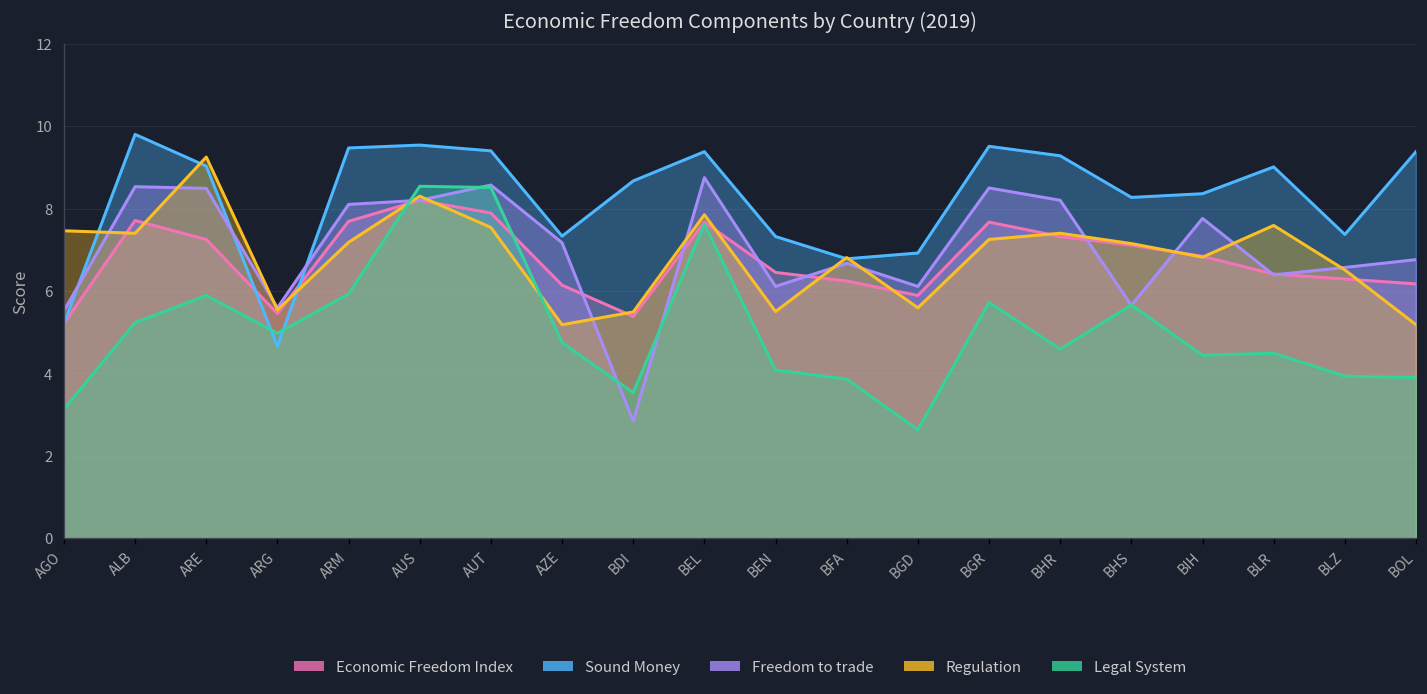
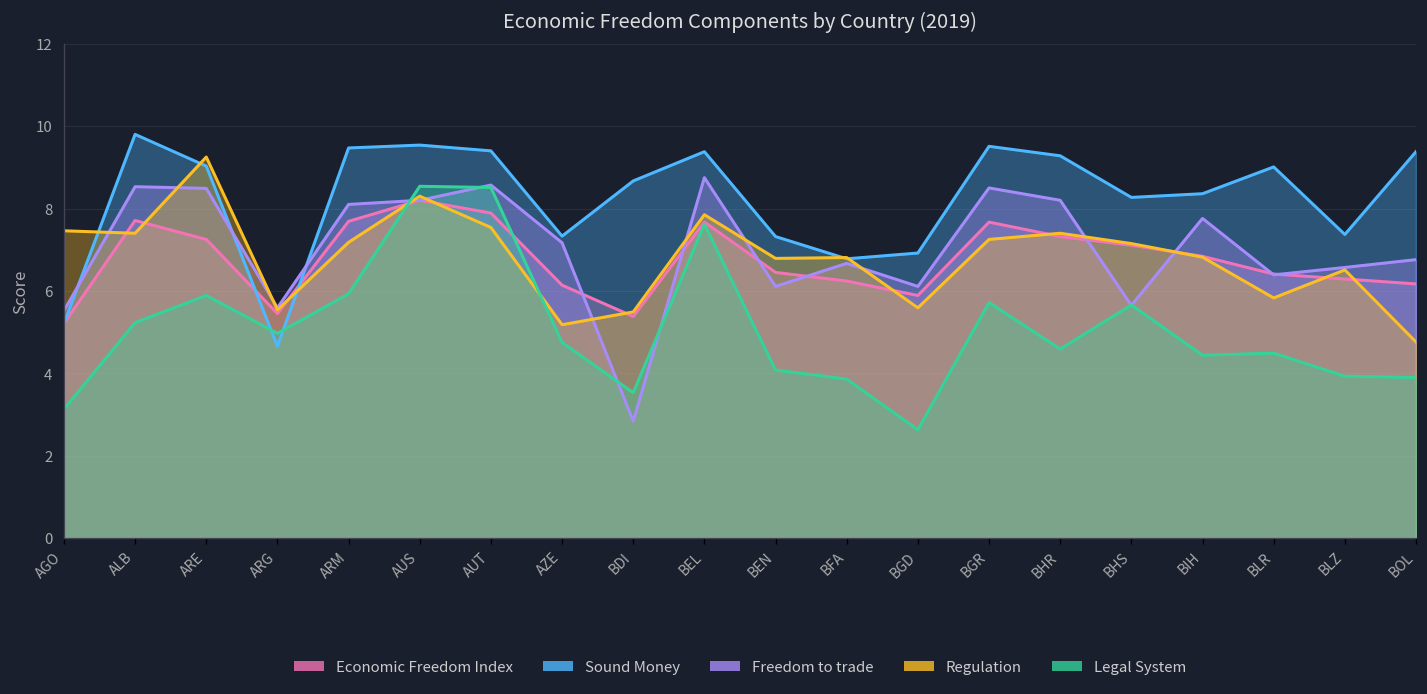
Regulation, BEN: 5.5 -> 6.8
Regulation, BLR: 7.6 -> 5.8
Regulation, BOL: 5.2 -> 4.8
